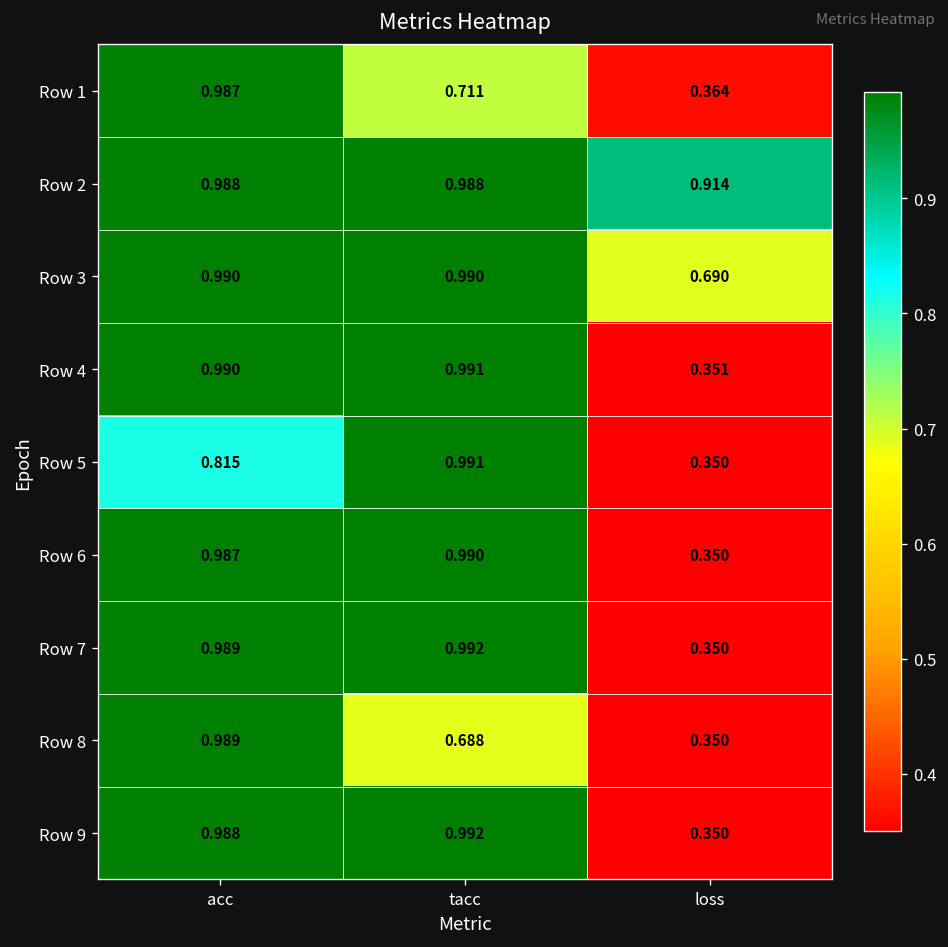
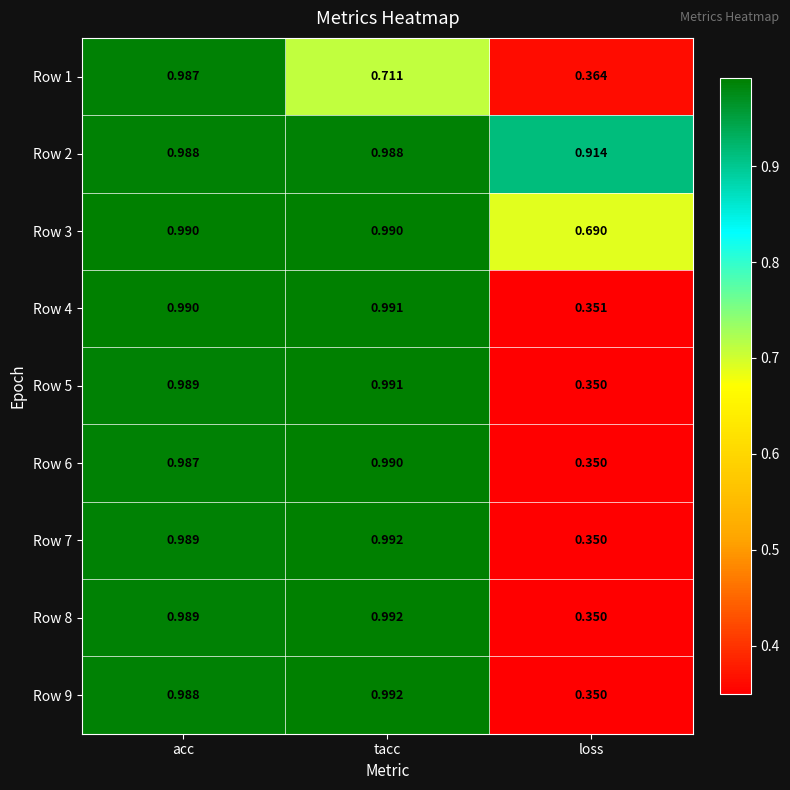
Row 5, acc: 0.815 -> 0.989
Row 8, tacc: 0.688 -> 0.992
